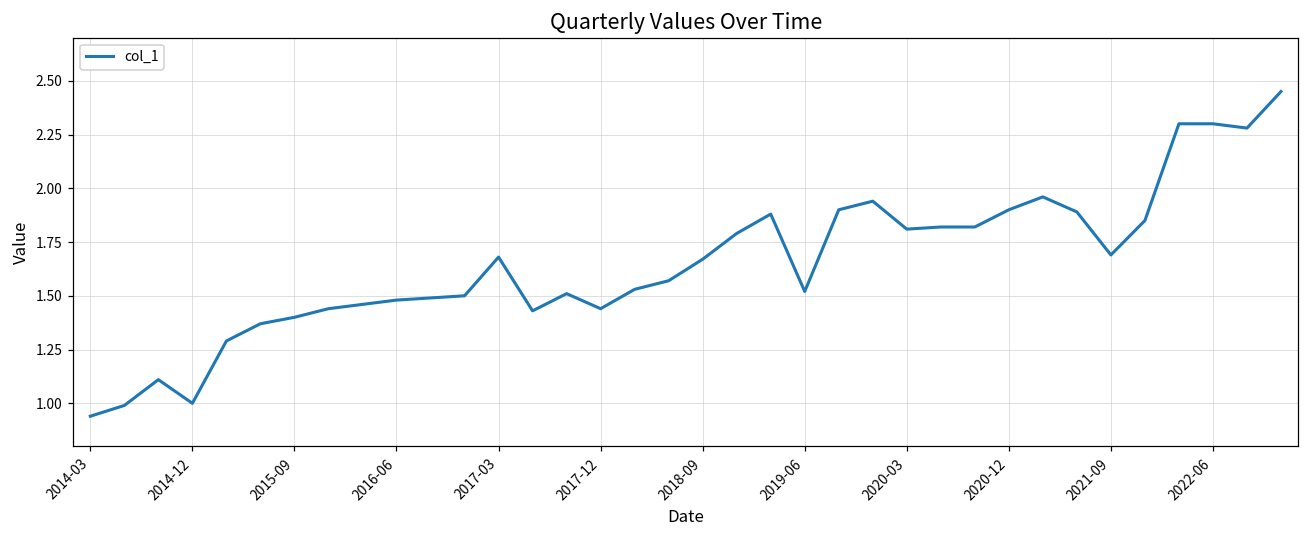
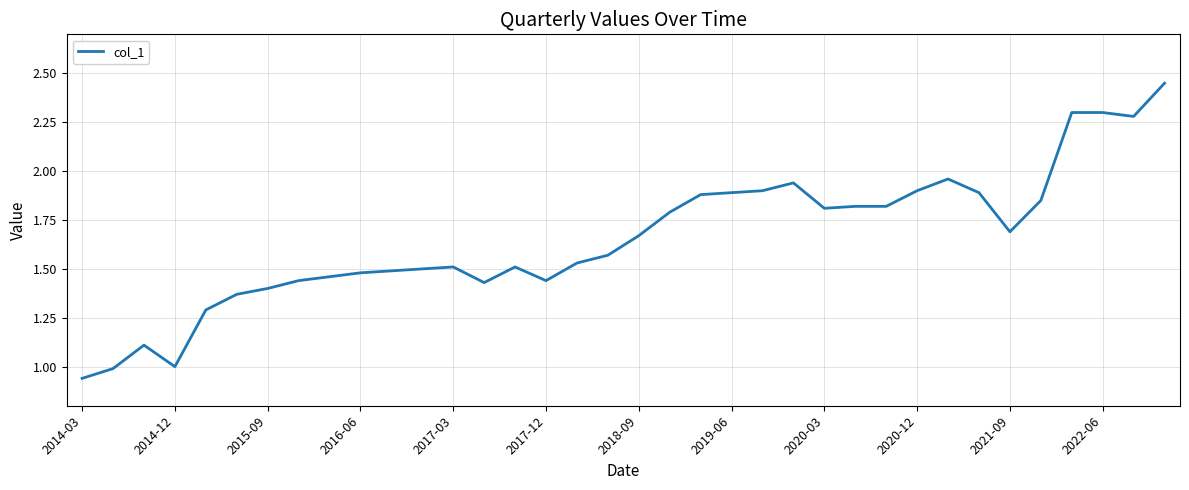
2017-03: 1.68 -> 1.51
2019-06: 1.52 -> 1.89
